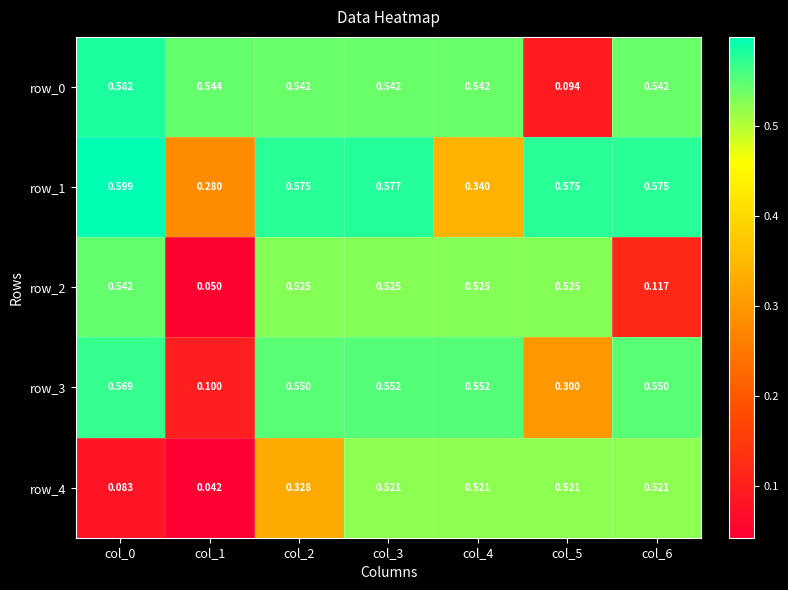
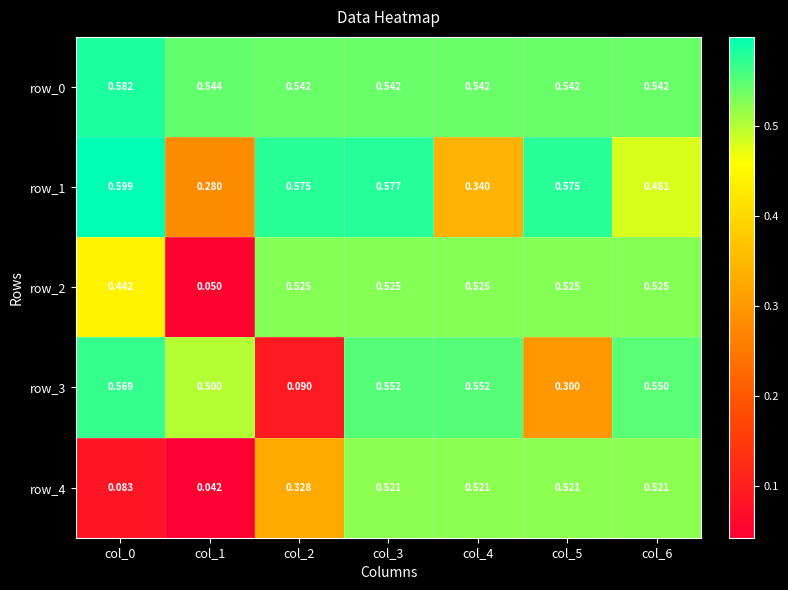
row_0, col_5: 0.094 -> 0.542
row_1, col_6: 0.575 -> 0.481
row_2, col_0: 0.542 -> 0.442
row_2, col_6: 0.117 -> 0.525
row_3, col_1: 0.100 -> 0.500
row_3, col_2: 0.550 -> 0.090
